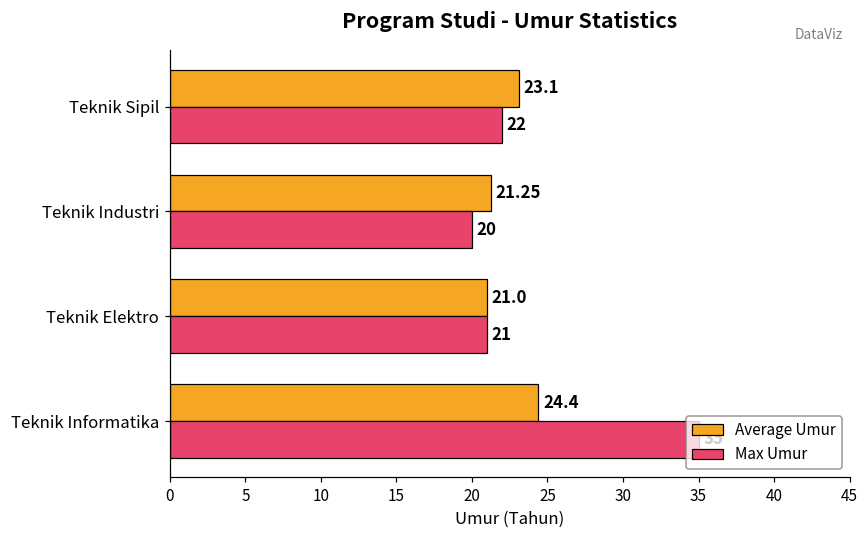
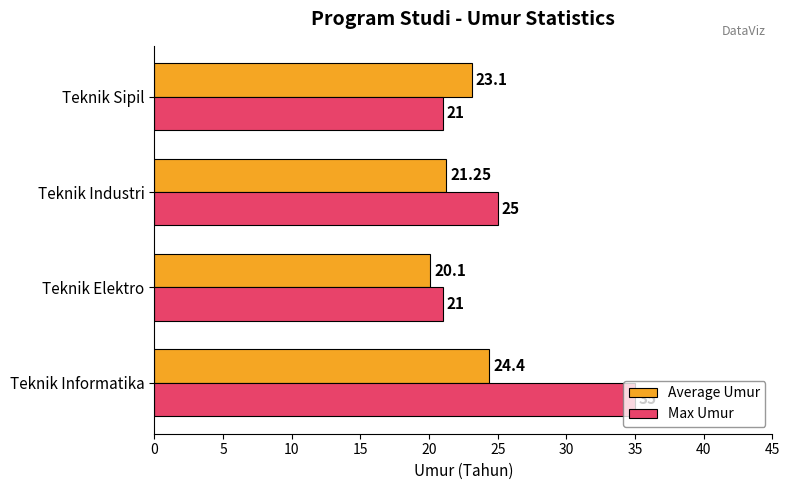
Max Umur, Teknik Sipil: 22 -> 21
Max Umur, Teknik Industri: 20 -> 25
Average Umur, Teknik Elektro: 21.0 -> 20.1
